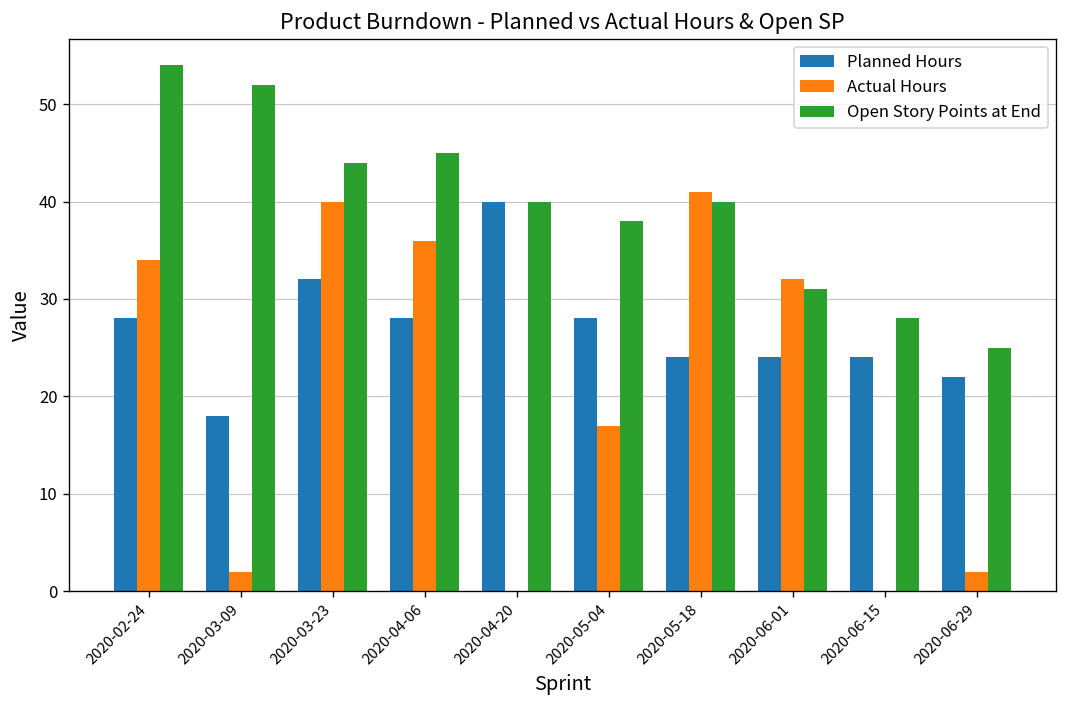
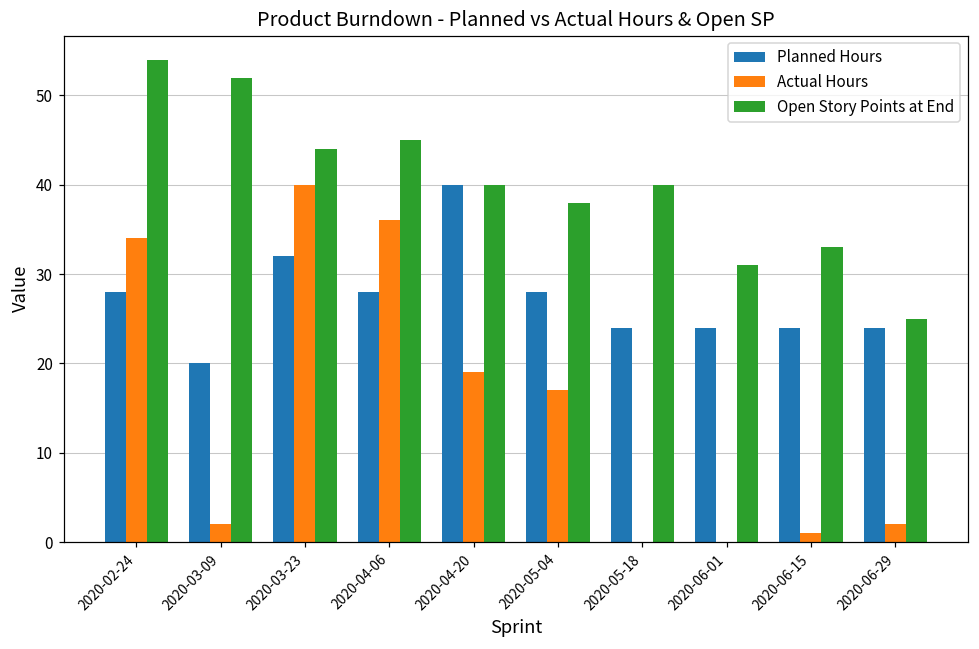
Planned Hours, 2020-03-09: 18 -> 20
Actual Hours, 2020-04-20: 0 -> 19
Actual Hours, 2020-05-18: 41 -> 0
Actual Hours, 2020-06-01: 32 -> 0
Actual Hours, 2020-06-15: 0 -> 1
Open Story Points at End, 2020-06-15: 28 -> 33
Planned Hours, 2020-06-29: 22 -> 24
